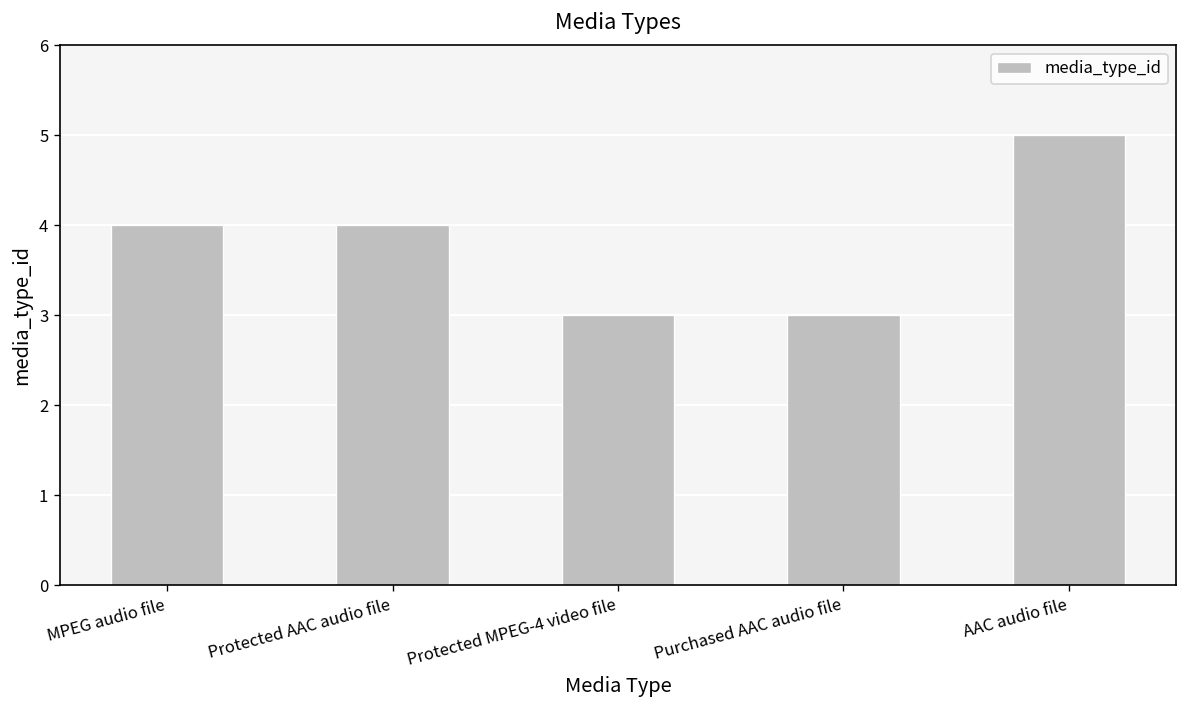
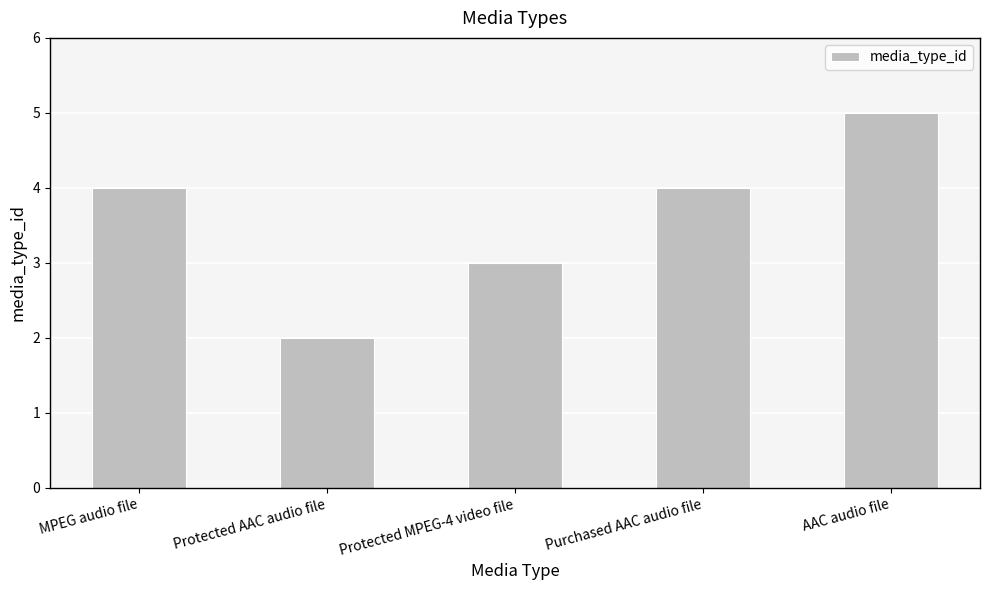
Protected AAC audio file: 4 -> 2
Purchased AAC audio file: 3 -> 4
